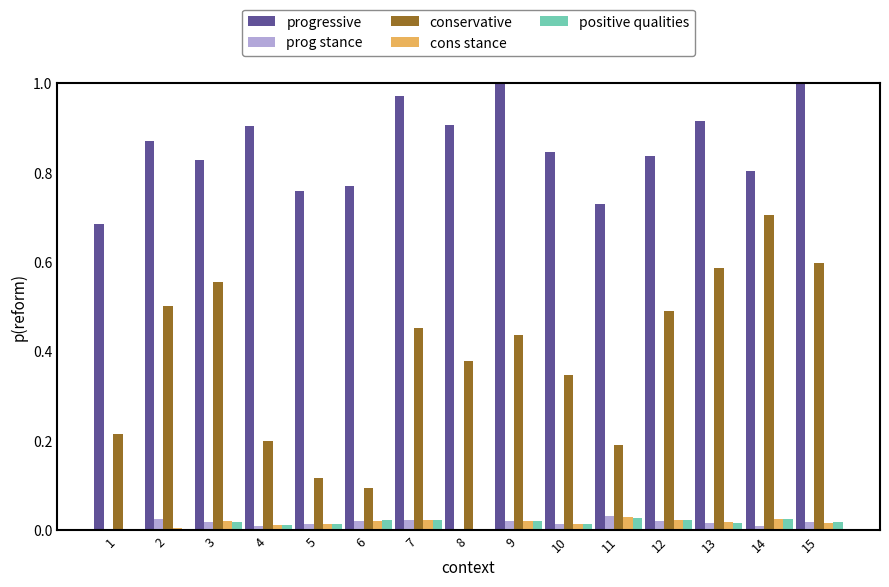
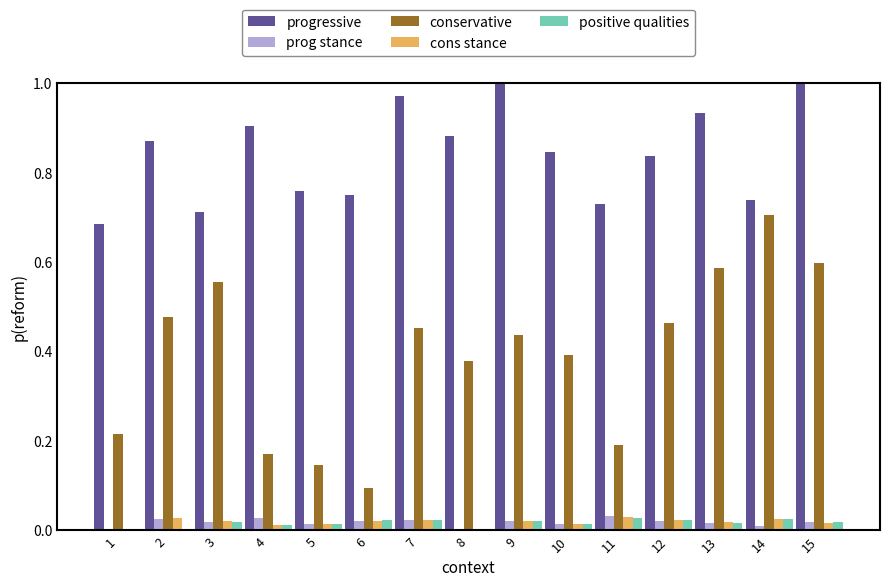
conservative, 2: 0.50 -> 0.48
cons stance, 2: 0.00 -> 0.03
progressive, 3: 0.83 -> 0.71
prog stance, 4: 0.01 -> 0.03
conservative, 4: 0.20 -> 0.17
conservative, 5: 0.12 -> 0.15
progressive, 6: 0.77 -> 0.75
progressive, 8: 0.91 -> 0.88
conservative, 10: 0.35 -> 0.39
conservative, 12: 0.49 -> 0.46
progressive, 13: 0.92 -> 0.93
progressive, 14: 0.80 -> 0.74
